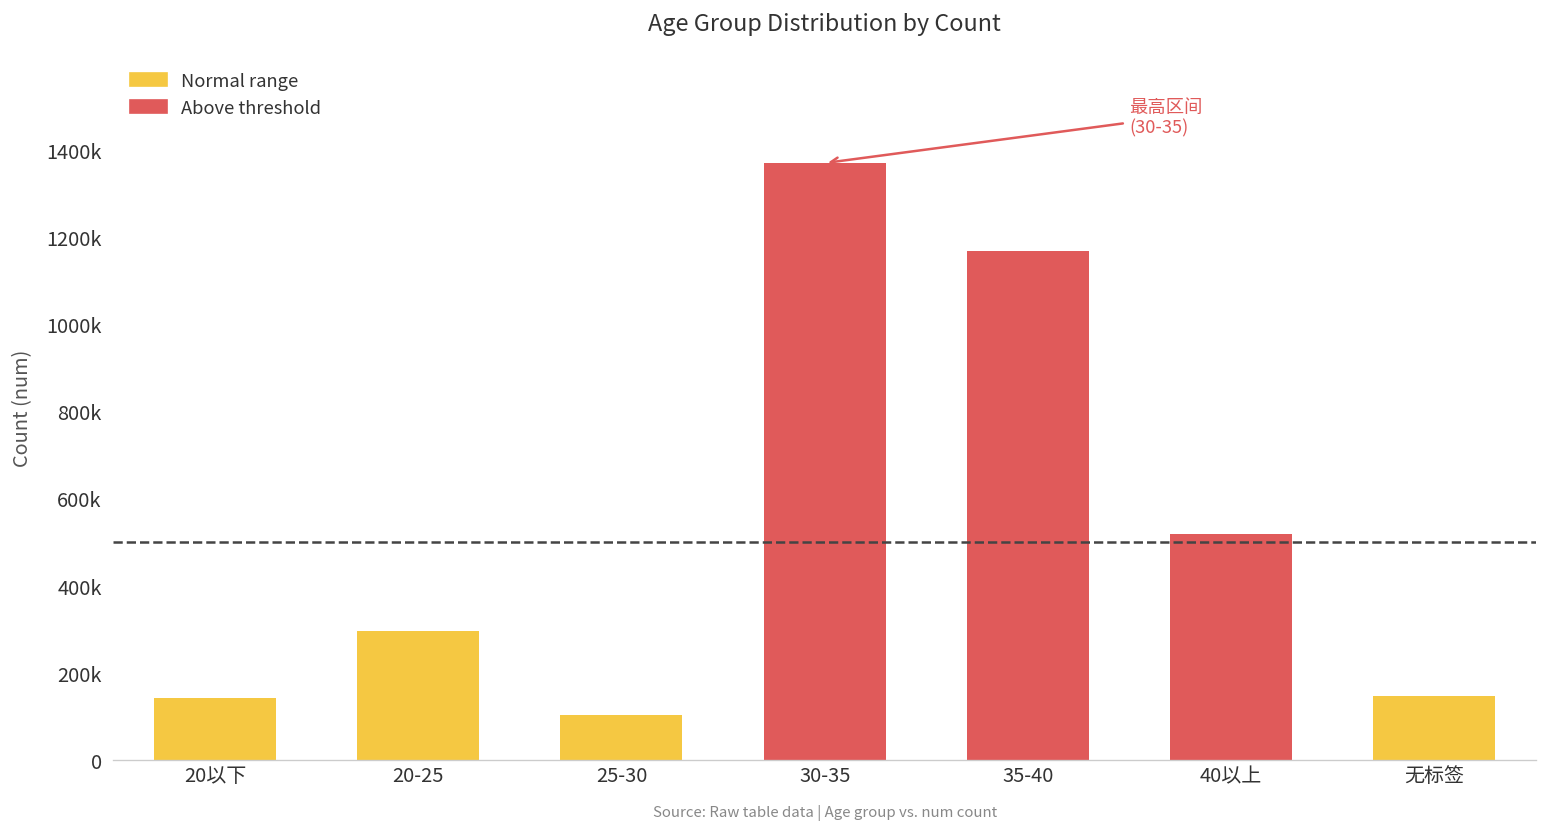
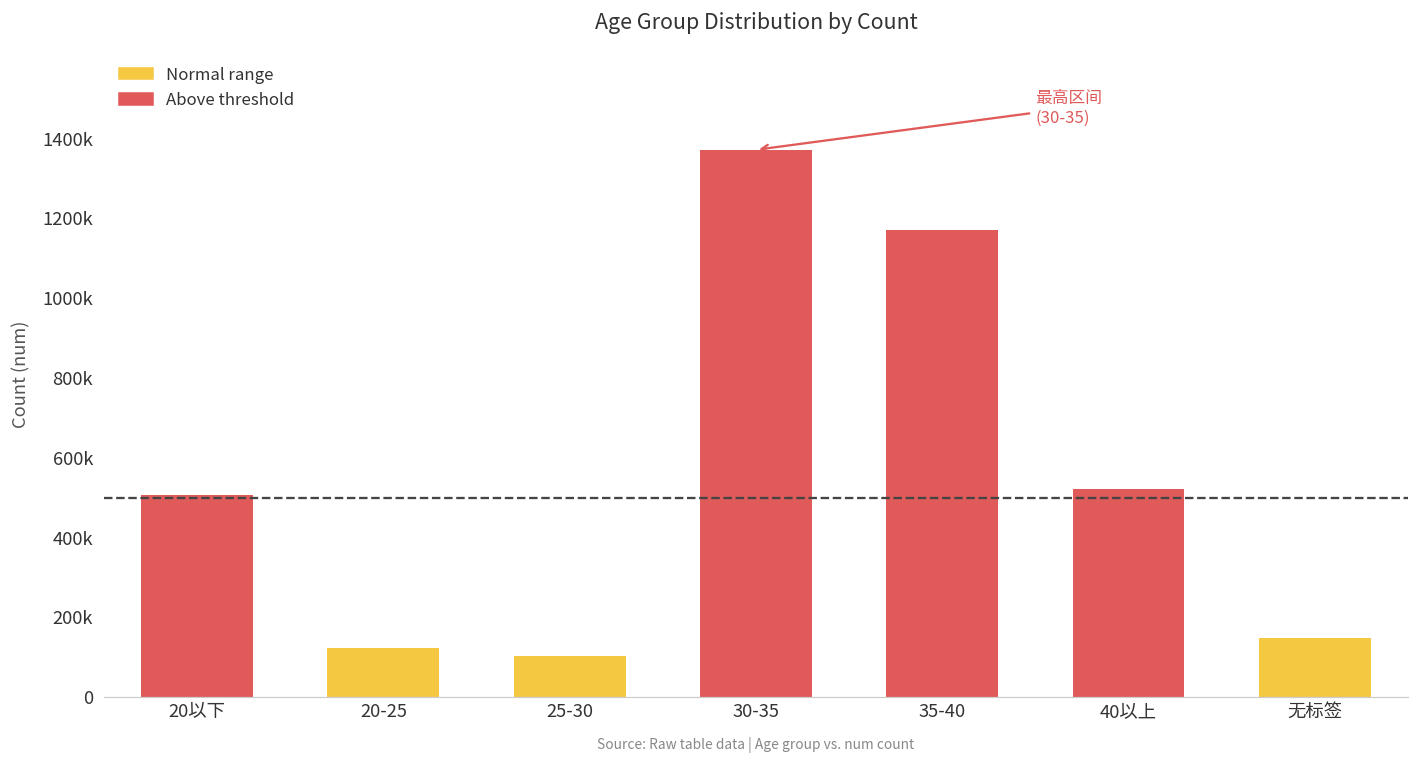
20以下: 140000 -> 510000
20-25: 300000 -> 120000
